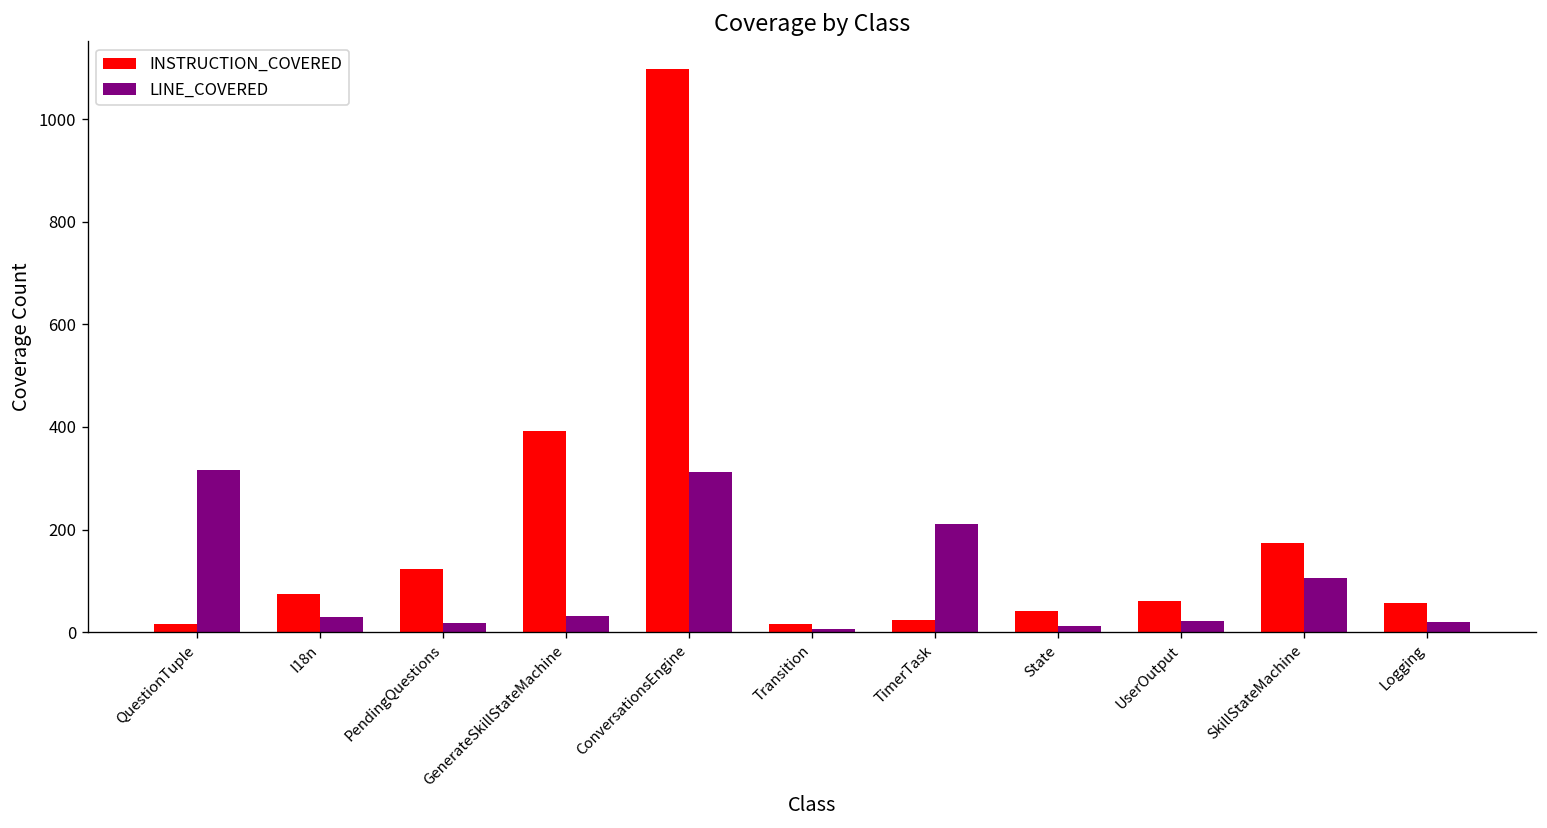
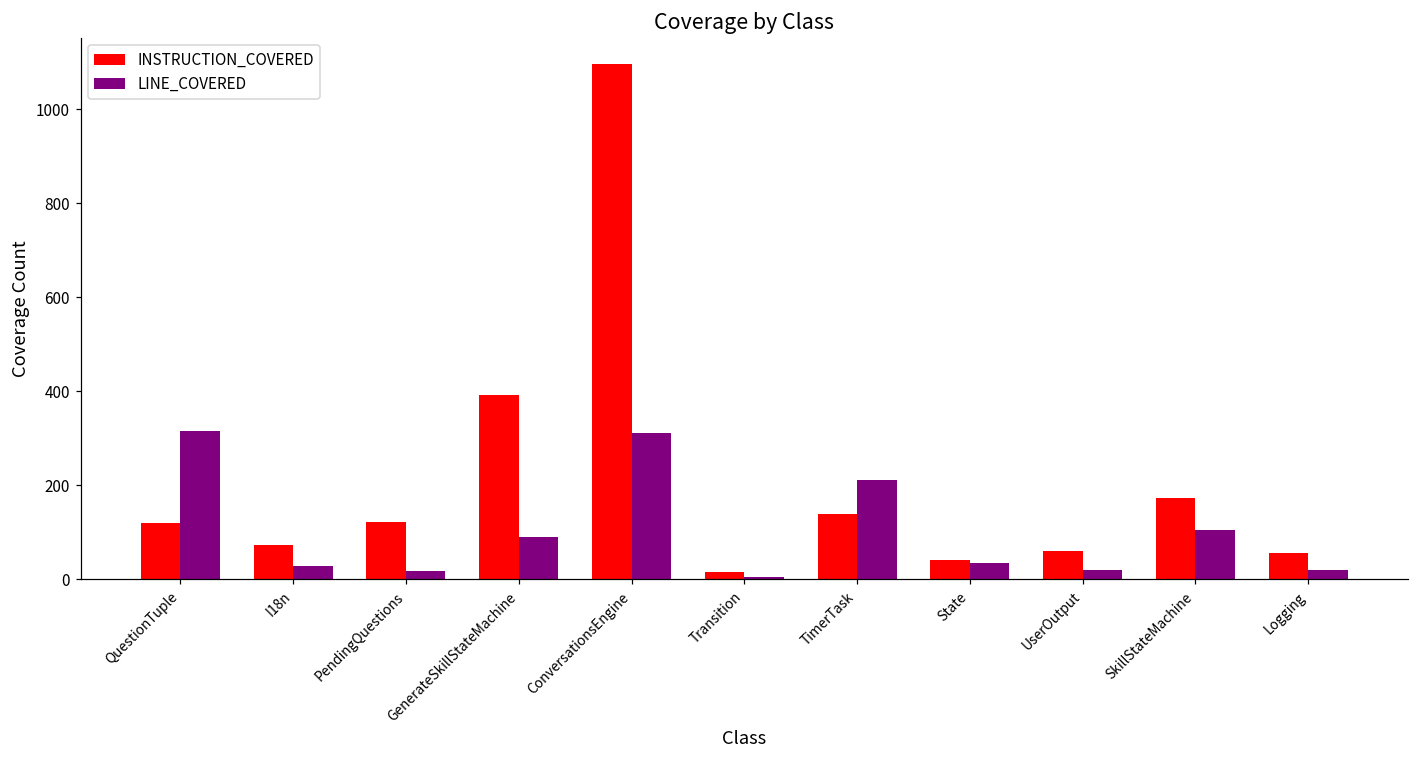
INSTRUCTION_COVERED, QuestionTuple: 20 -> 120
LINE_COVERED, GenerateSkillStateMachine: 30 -> 90
INSTRUCTION_COVERED, TimerTask: 20 -> 140
LINE_COVERED, State: 10 -> 40
